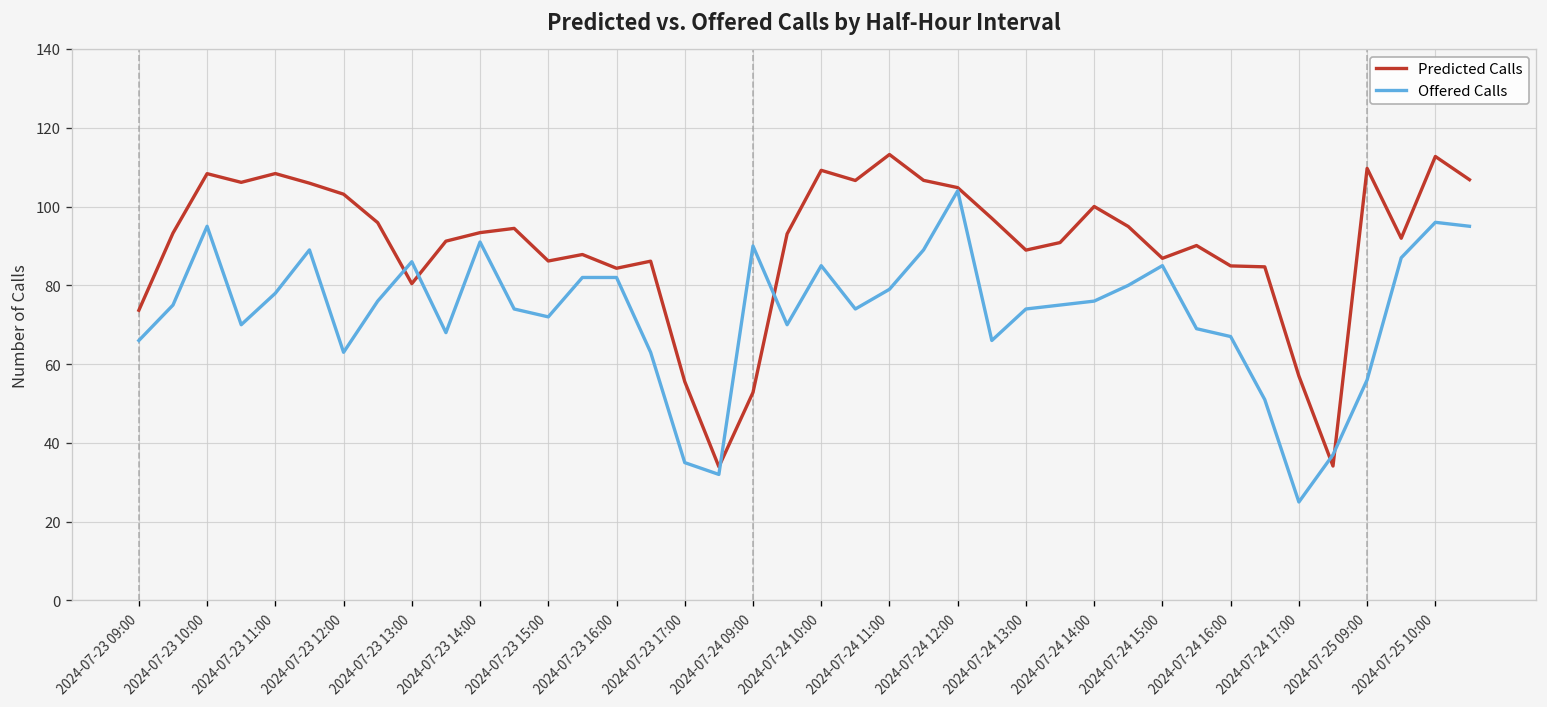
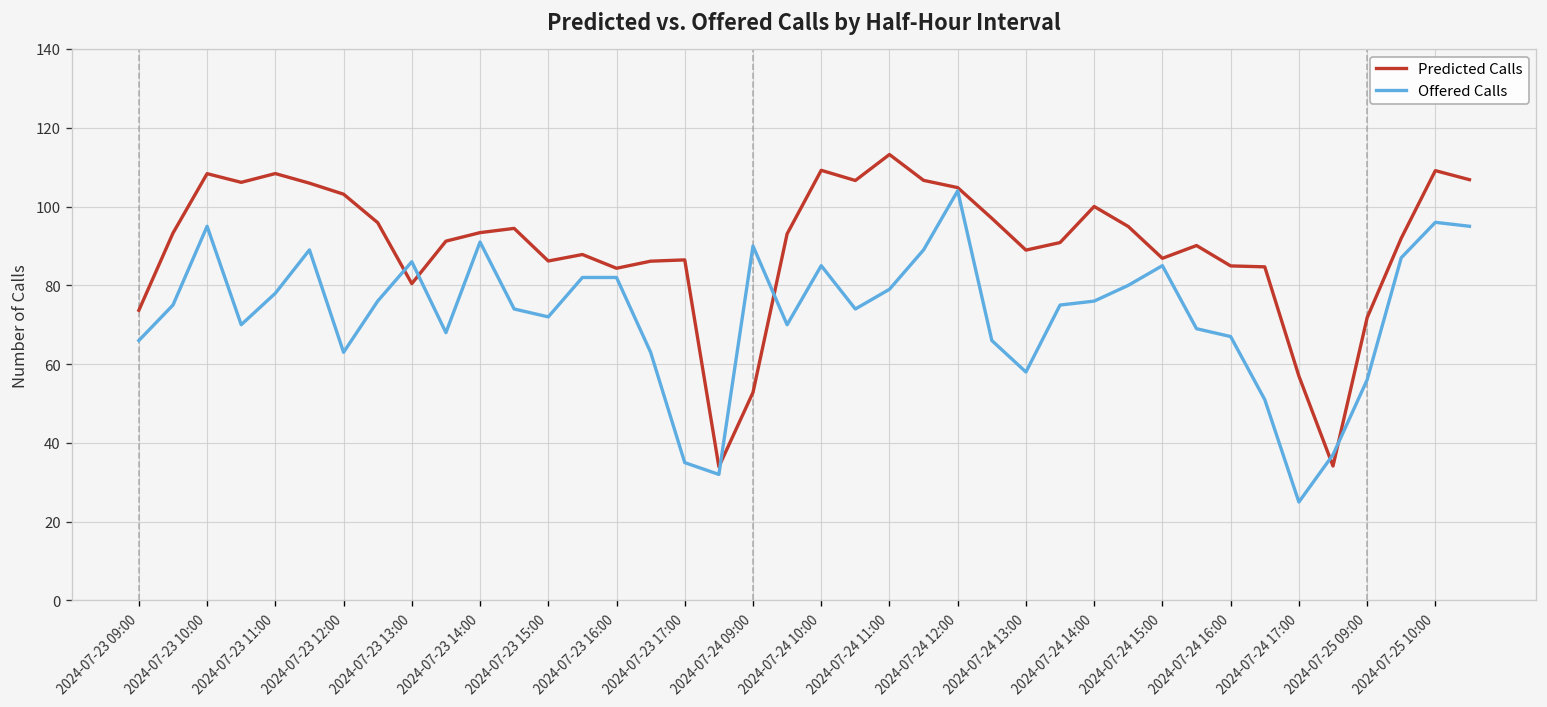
Predicted Calls, 2024-07-23 17:00: 56 -> 86
Offered Calls, 2024-07-24 13:00: 74 -> 58
Predicted Calls, 2024-07-25 09:00: 110 -> 72
Predicted Calls, 2024-07-25 10:00: 113 -> 109
